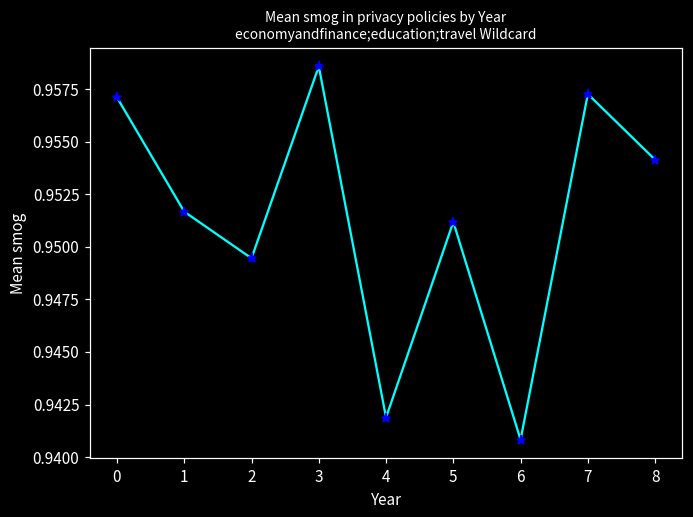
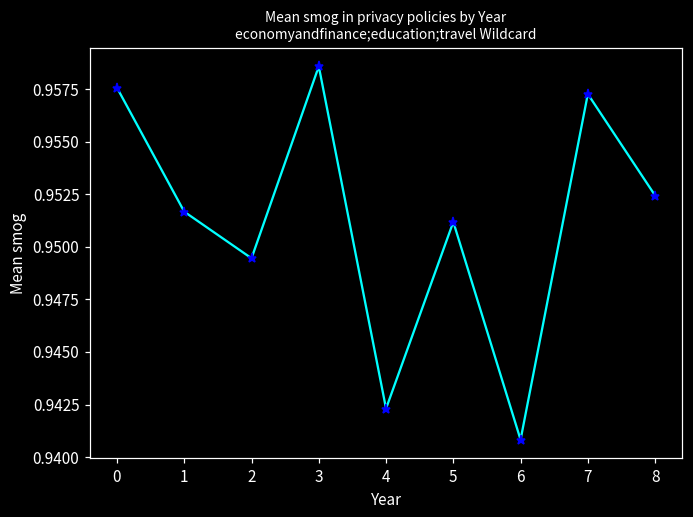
0: 0.9571 -> 0.9576
4: 0.9419 -> 0.9423
8: 0.9541 -> 0.9524
